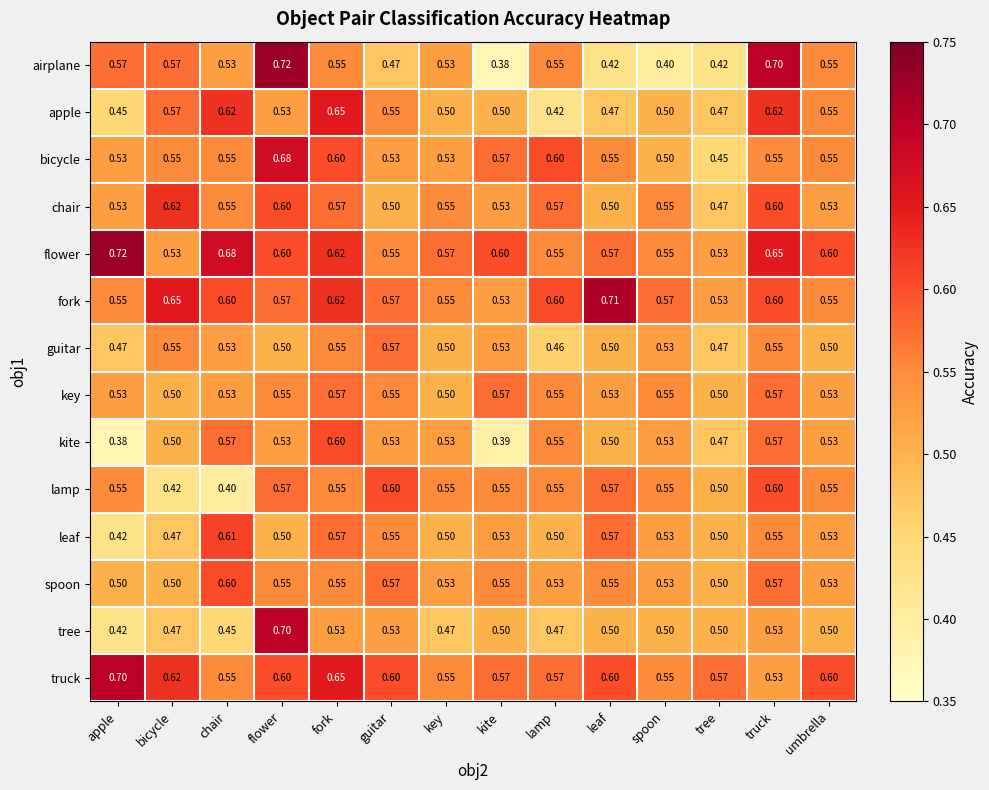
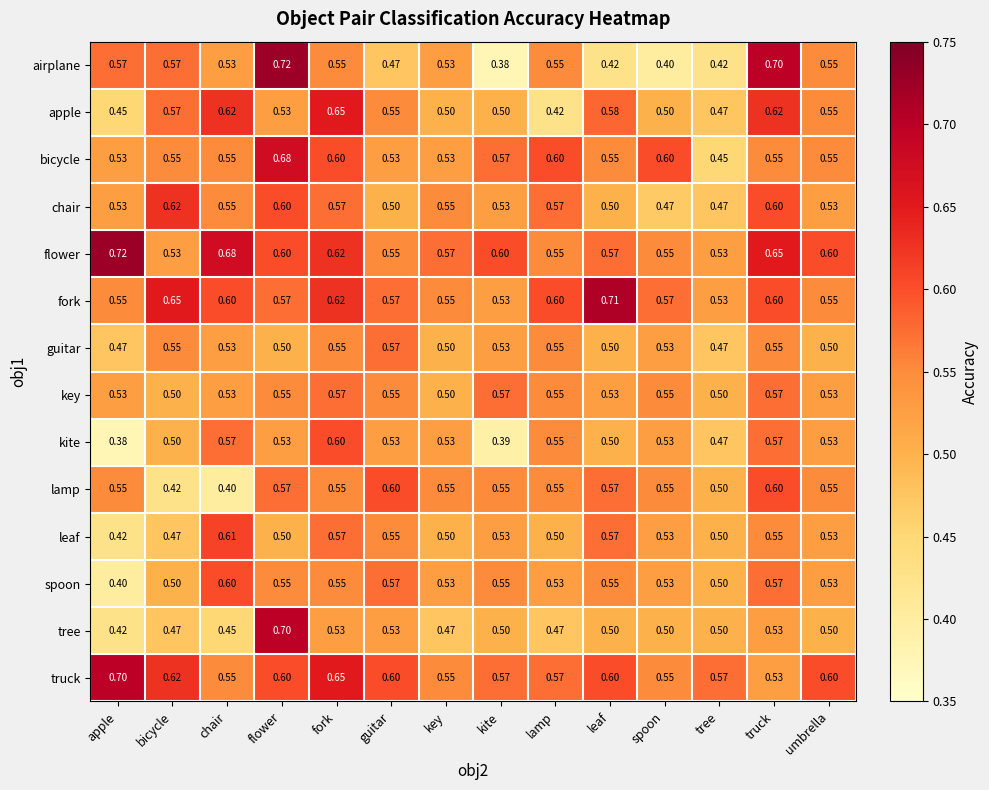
apple, leaf: 0.47 -> 0.58
bicycle, spoon: 0.50 -> 0.60
chair, spoon: 0.55 -> 0.47
guitar, lamp: 0.46 -> 0.55
spoon, apple: 0.50 -> 0.40
